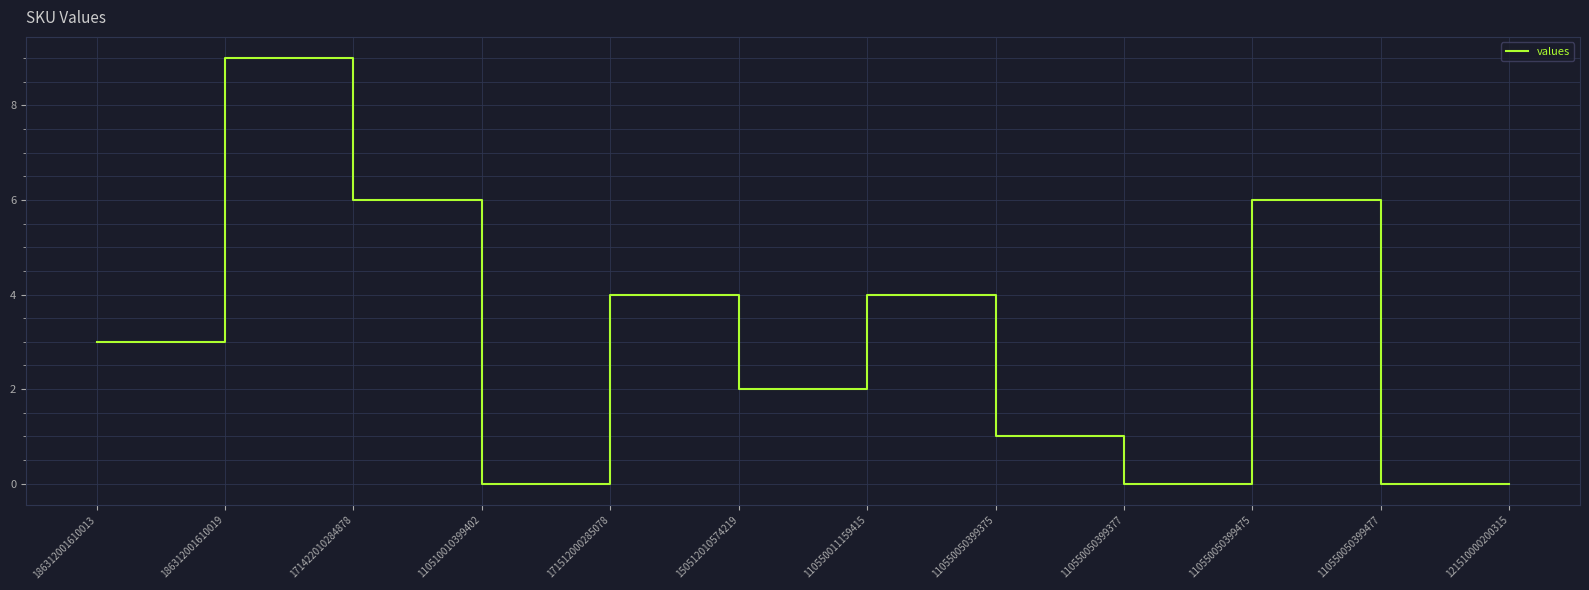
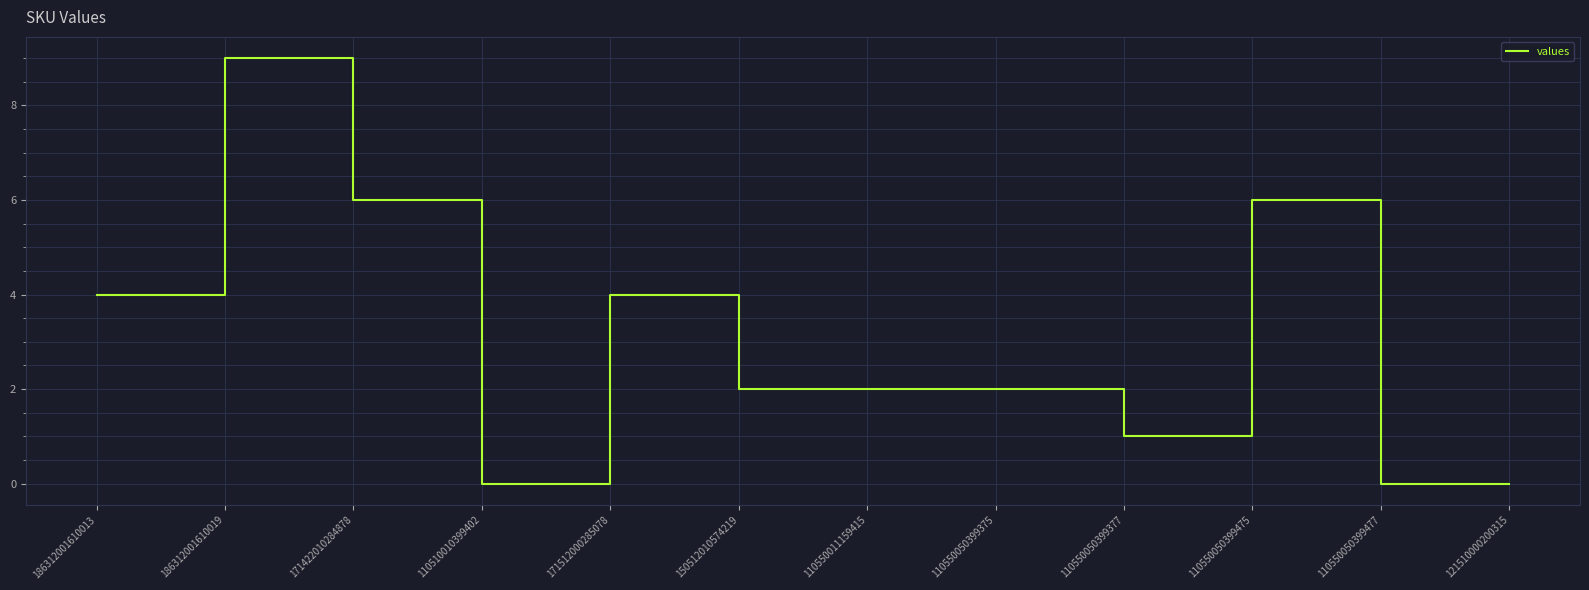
186312001610013: 3 -> 4
110550011159415: 4 -> 2
110550050399375: 1 -> 2
110550050399377: 0 -> 1
